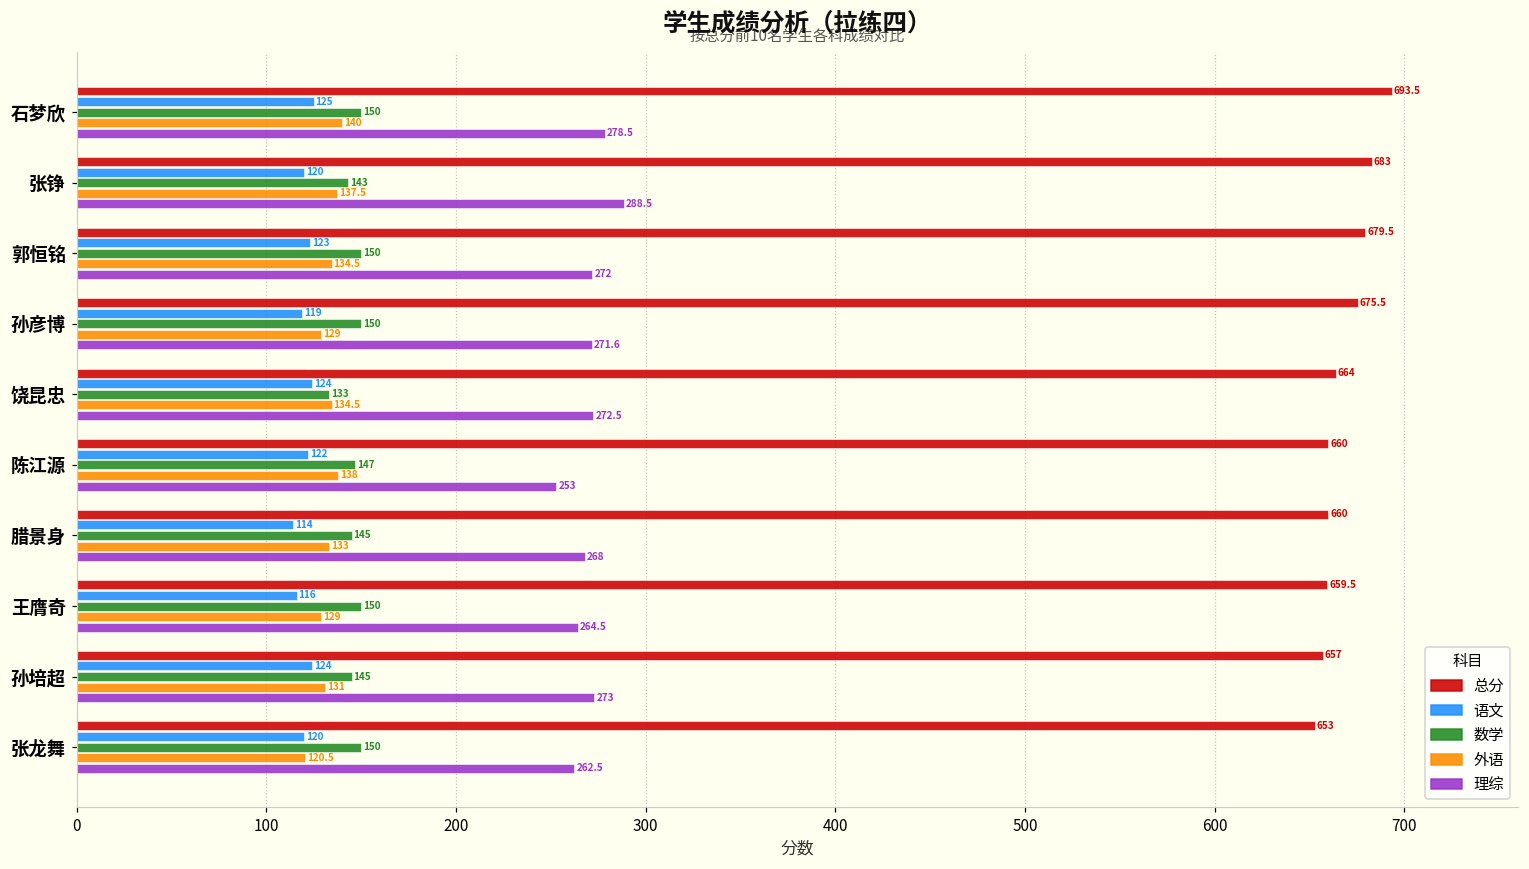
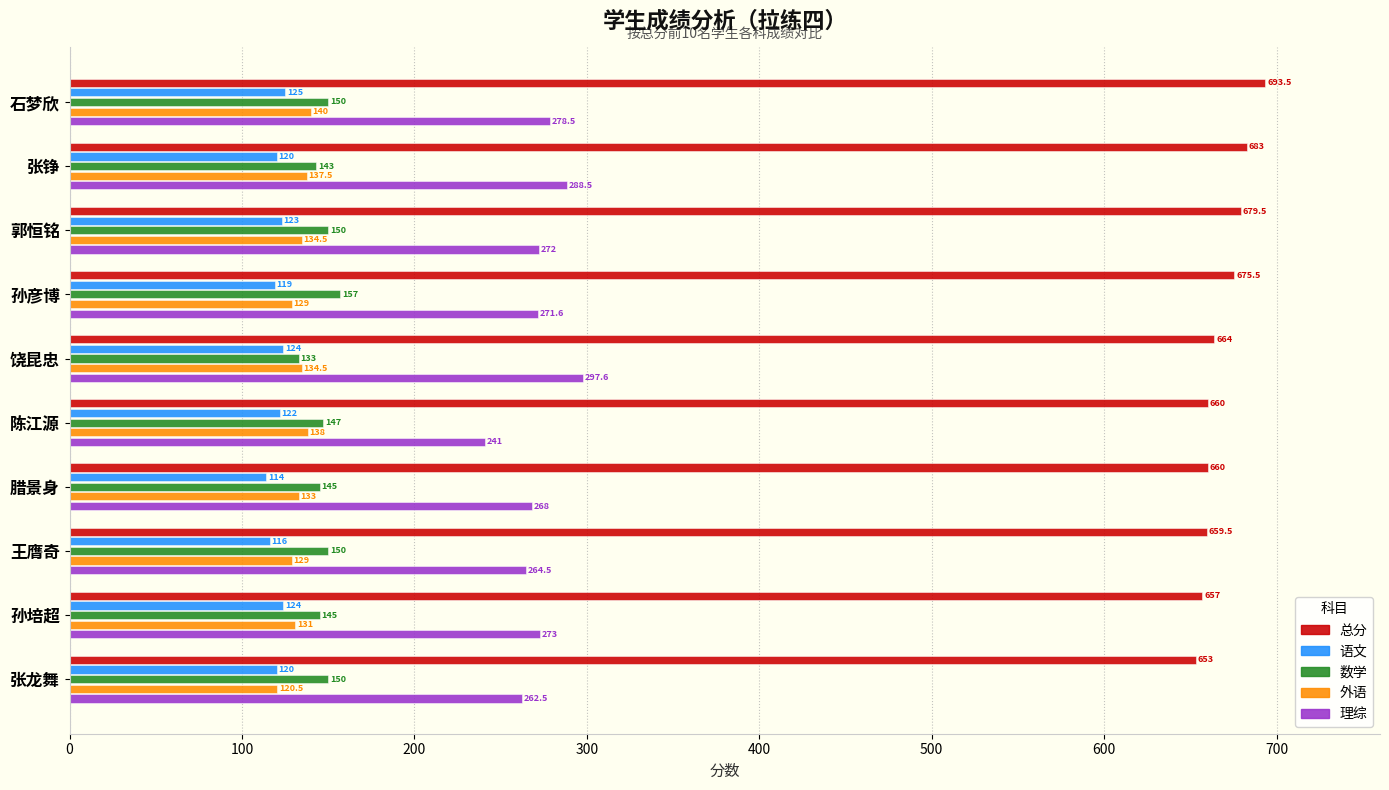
数学, 孙彦博: 150 -> 157
理综, 饶昆忠: 272.5 -> 297.6
理综, 陈江源: 253 -> 241
